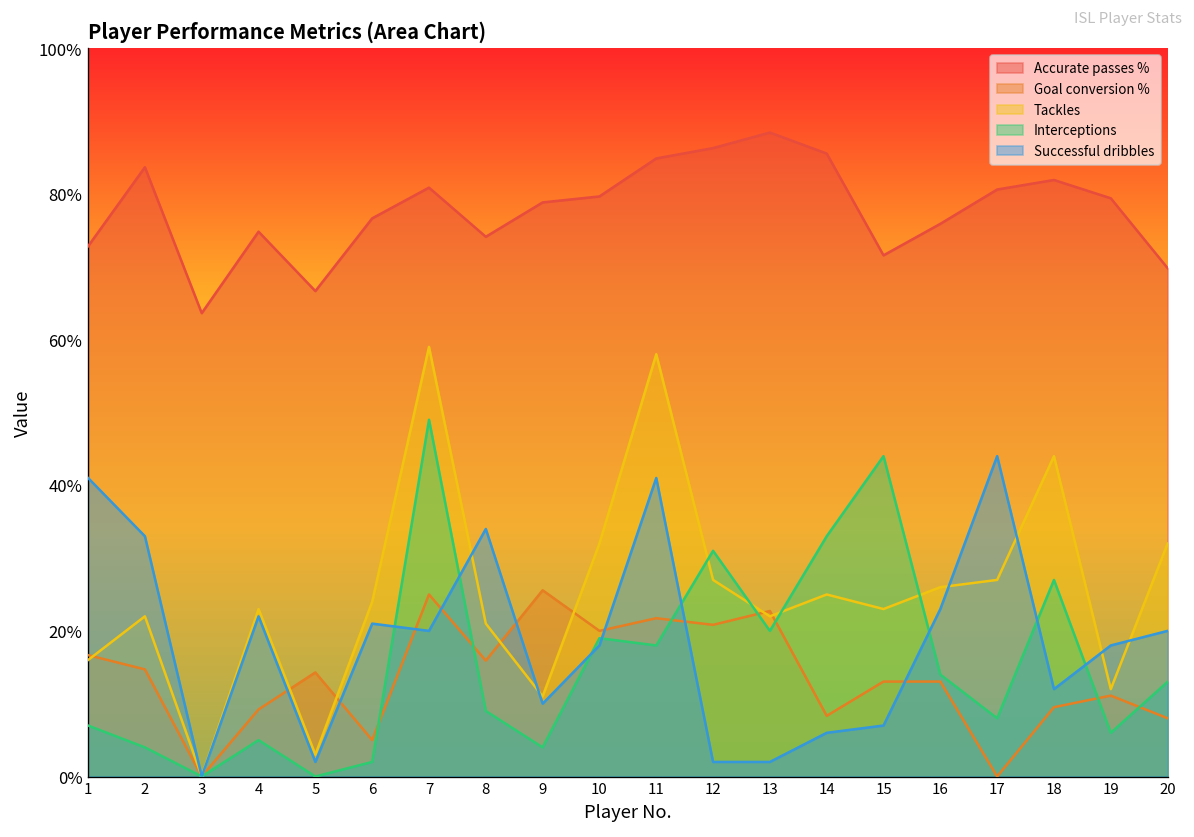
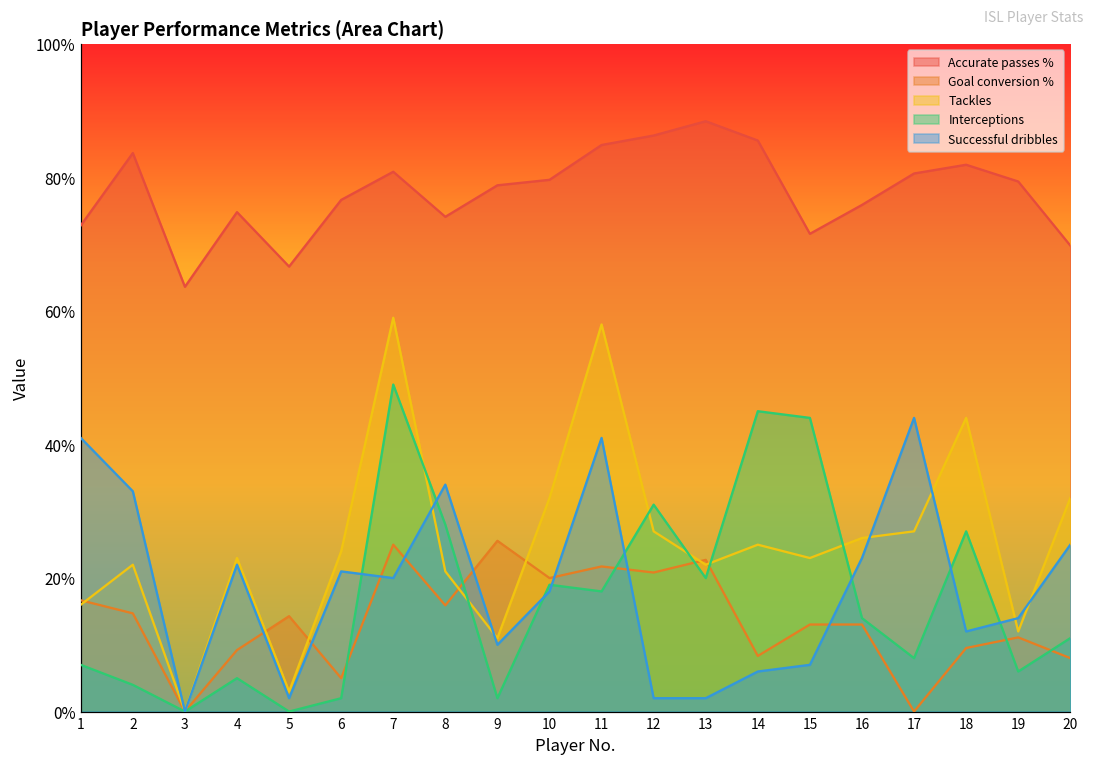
Interceptions, 8: 9% -> 28%
Interceptions, 9: 4% -> 2%
Interceptions, 14: 33% -> 45%
Successful dribbles, 19: 18% -> 14%
Interceptions, 20: 13% -> 11%
Successful dribbles, 20: 20% -> 25%
